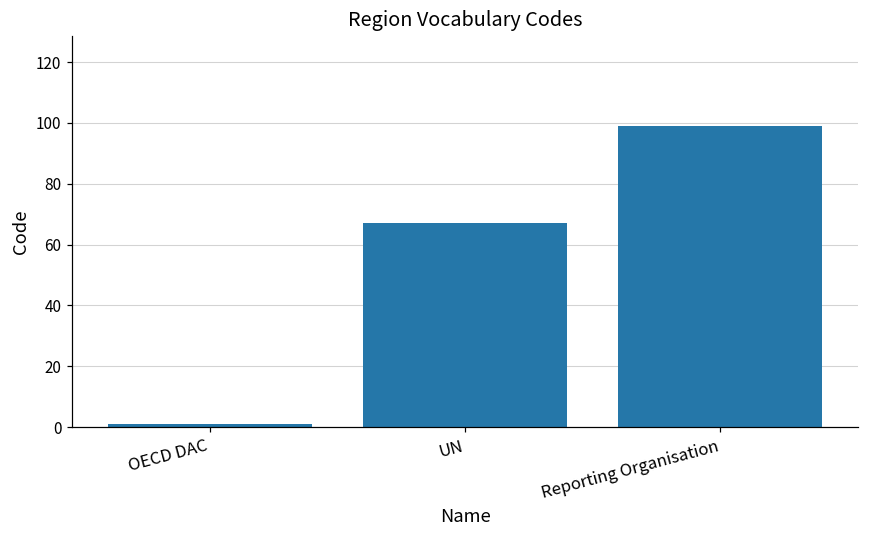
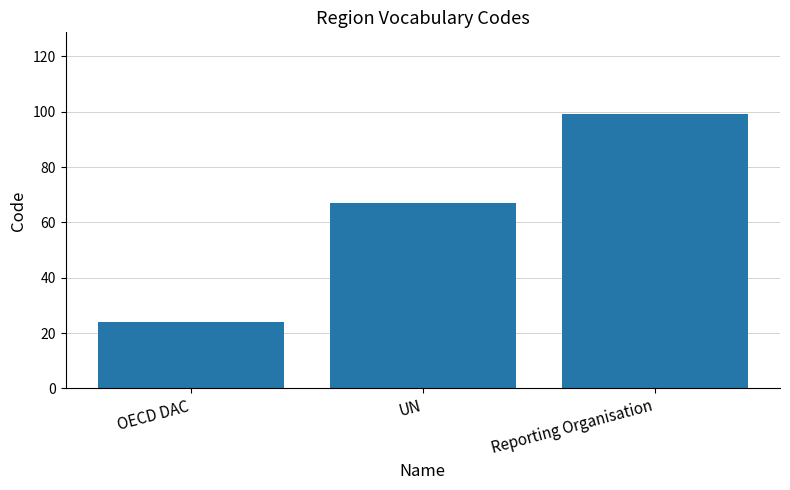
OECD DAC: 1 -> 24
